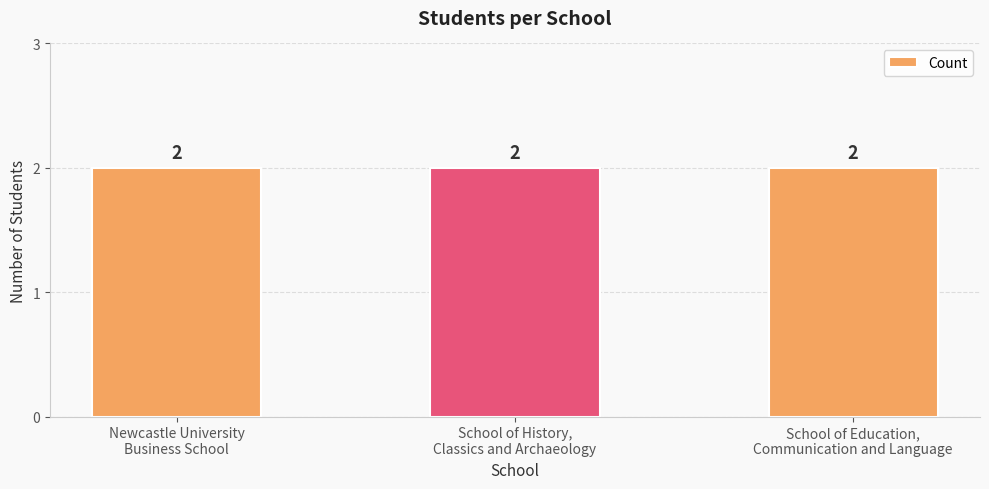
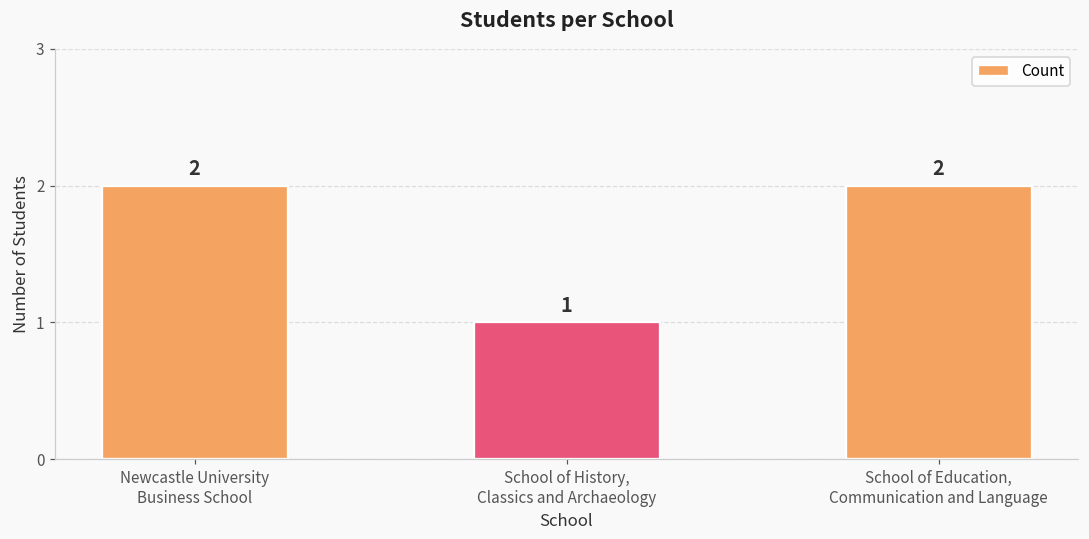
School of History, Classics and Archaeology: 2 -> 1
